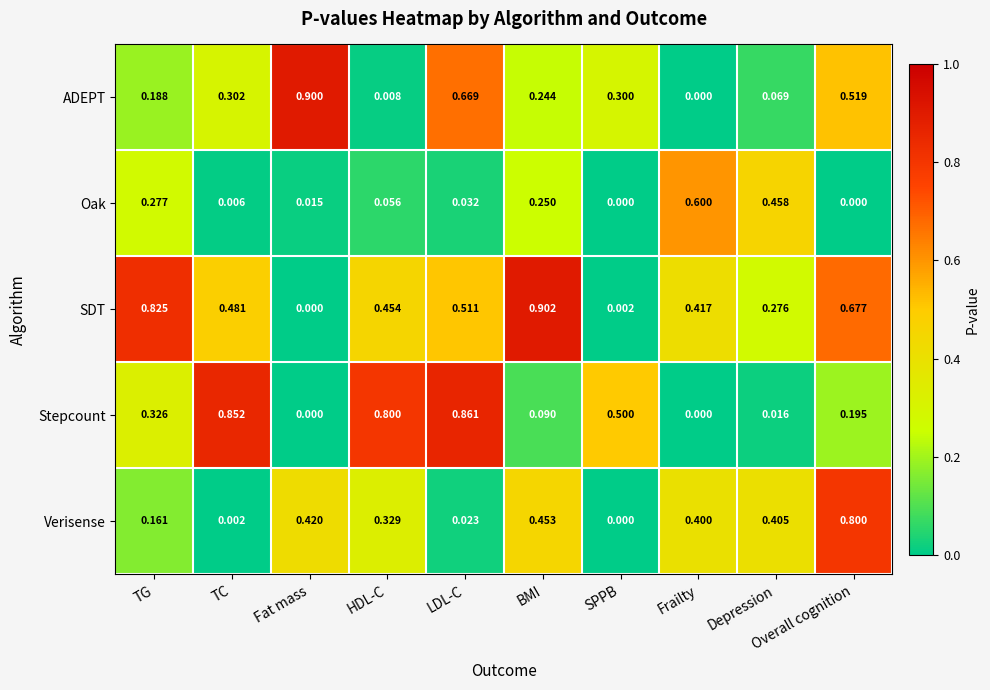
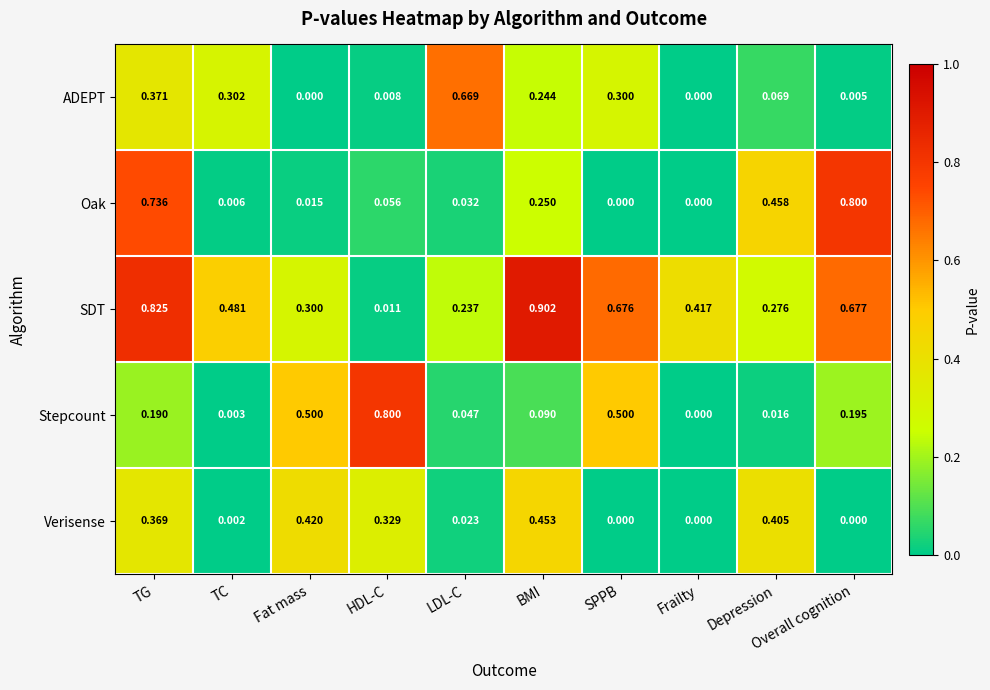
ADEPT, TG: 0.188 -> 0.371
ADEPT, Fat mass: 0.900 -> 0.000
ADEPT, Overall cognition: 0.519 -> 0.005
Oak, TG: 0.277 -> 0.736
Oak, Frailty: 0.600 -> 0.000
Oak, Overall cognition: 0.000 -> 0.800
SDT, Fat mass: 0.000 -> 0.300
SDT, HDL-C: 0.454 -> 0.011
SDT, LDL-C: 0.511 -> 0.237
SDT, SPPB: 0.002 -> 0.676
Stepcount, TG: 0.326 -> 0.190
Stepcount, TC: 0.852 -> 0.003
Stepcount, Fat mass: 0.000 -> 0.500
Stepcount, LDL-C: 0.861 -> 0.047
Verisense, TG: 0.161 -> 0.369
Verisense, Frailty: 0.400 -> 0.000
Verisense, Overall cognition: 0.800 -> 0.000
